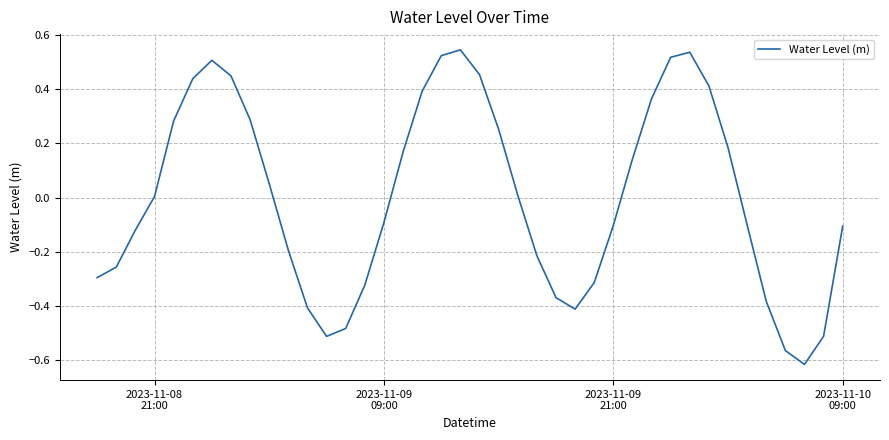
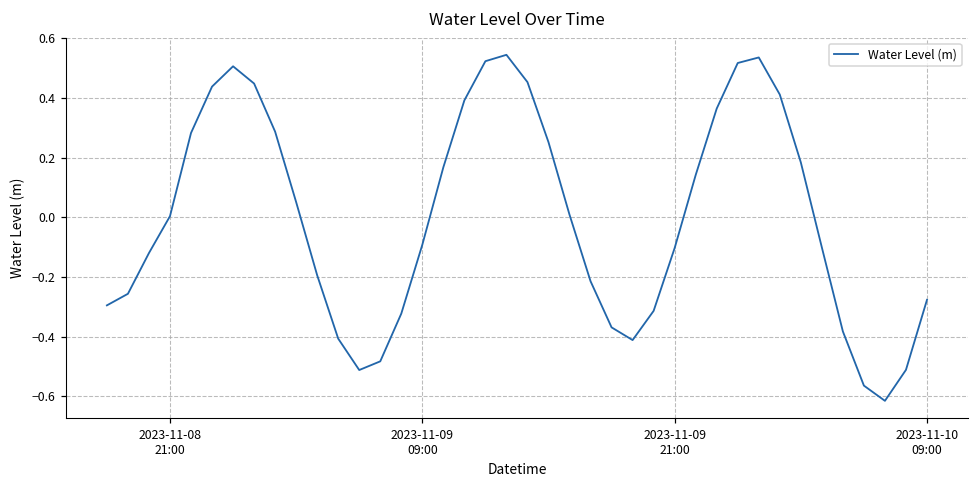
2023-11-10 09:00: -0.11 -> -0.28
